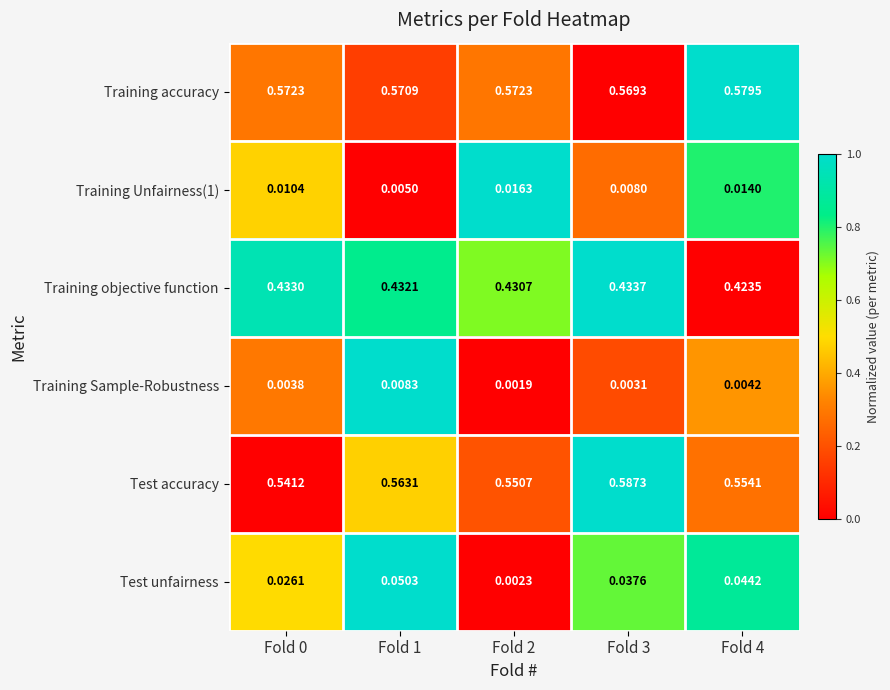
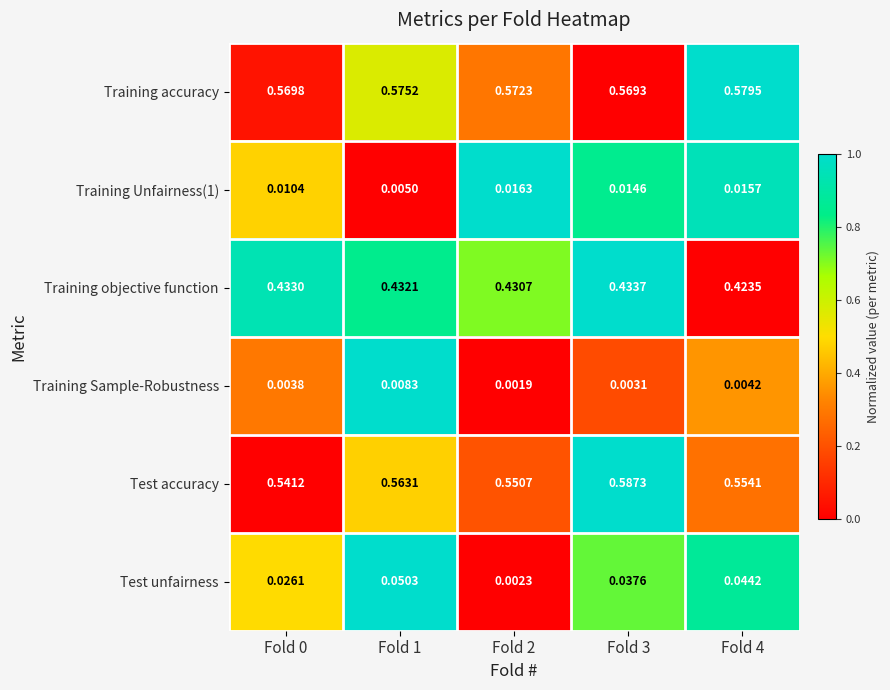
Training accuracy, Fold 0: 0.5723 -> 0.5698
Training accuracy, Fold 1: 0.5709 -> 0.5752
Training Unfairness(1), Fold 3: 0.0080 -> 0.0146
Training Unfairness(1), Fold 4: 0.0140 -> 0.0157
